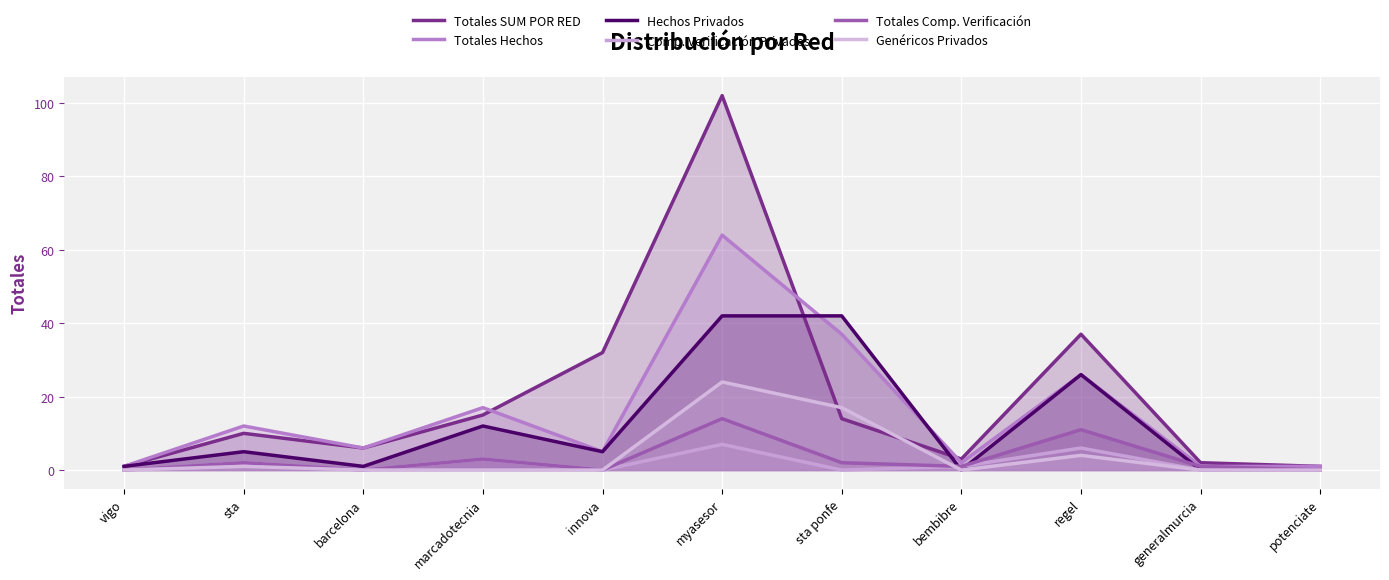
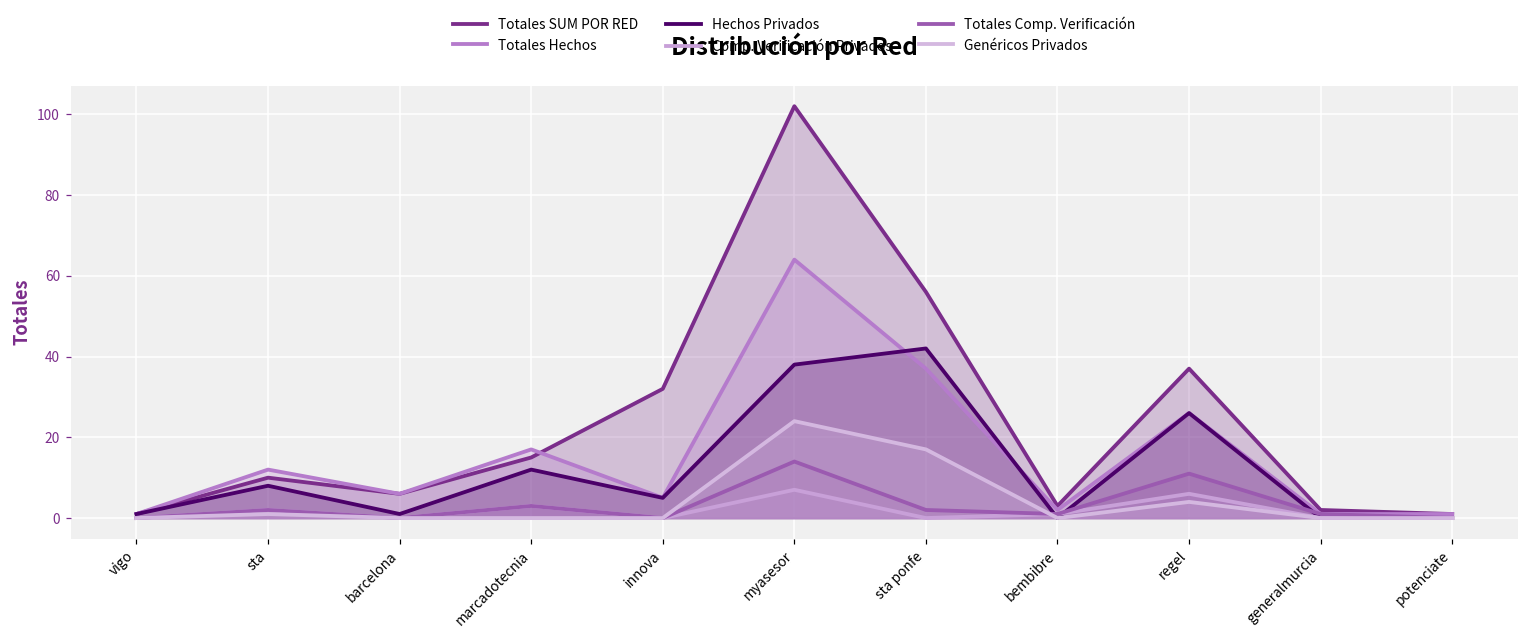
Hechos Privados, sta: 5 -> 8
Hechos Privados, myasesor: 42 -> 38
Totales SUM POR RED, sta ponfe: 14 -> 56
